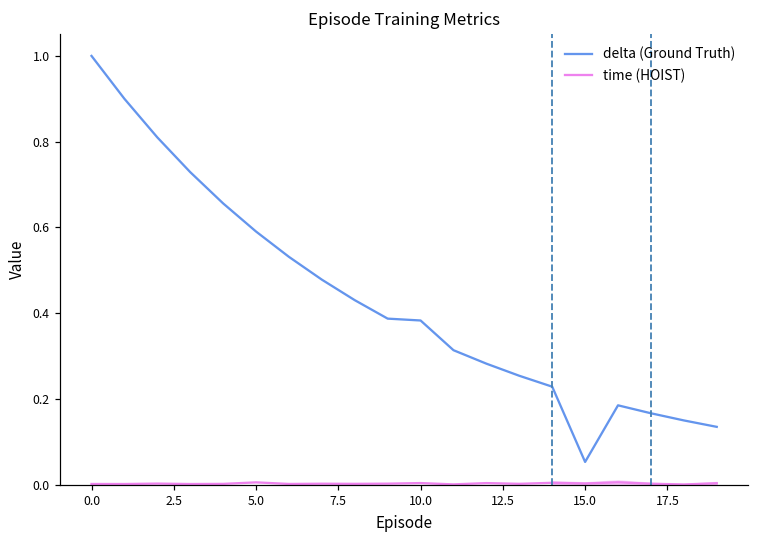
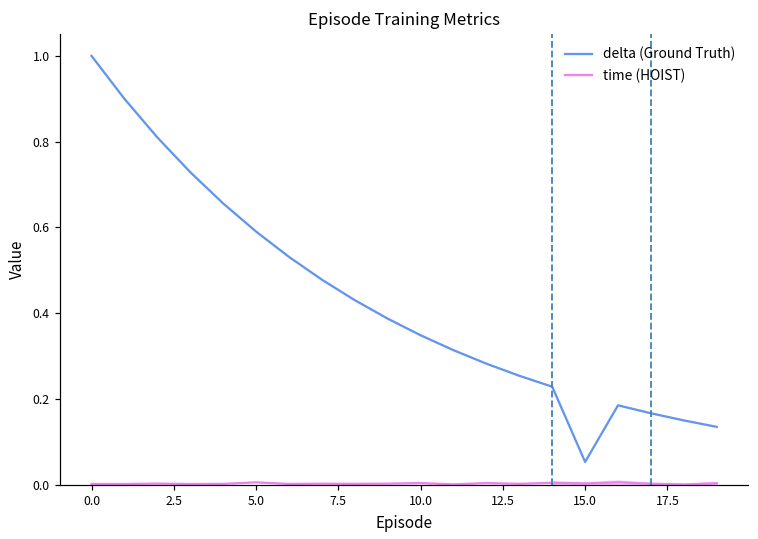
delta (Ground Truth), 10.0: 0.38 -> 0.35
